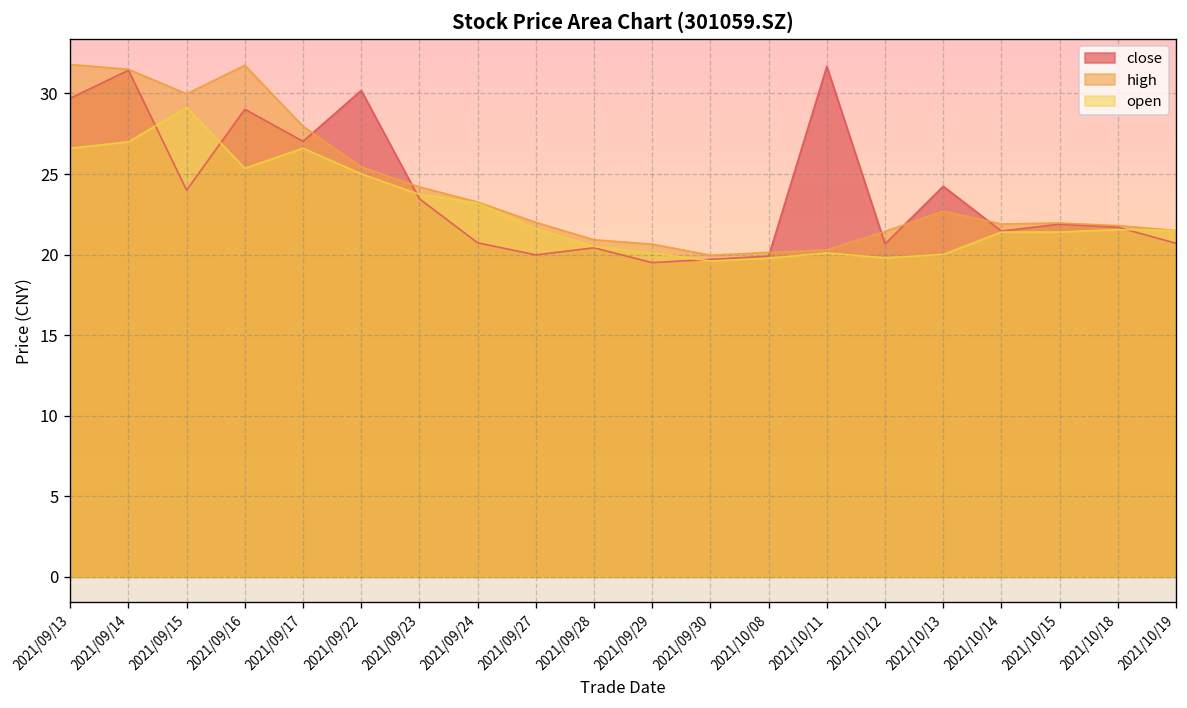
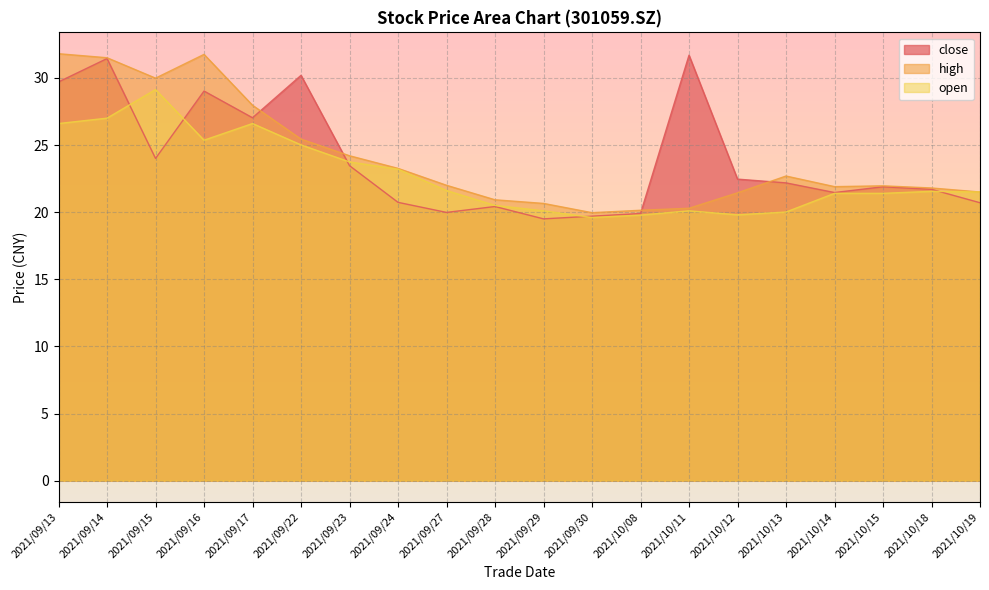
close, 2021/10/12: 20.7 -> 22.5
close, 2021/10/13: 24.2 -> 22.2
